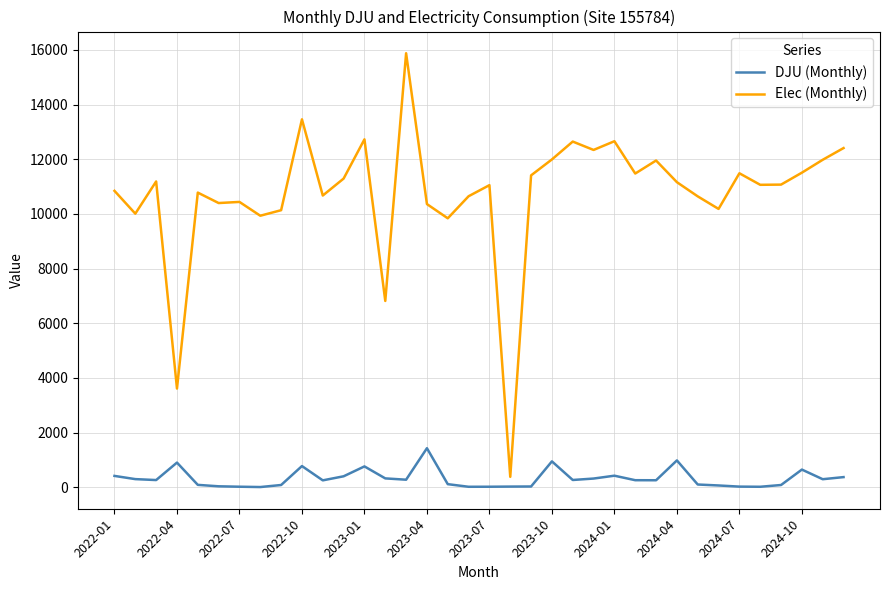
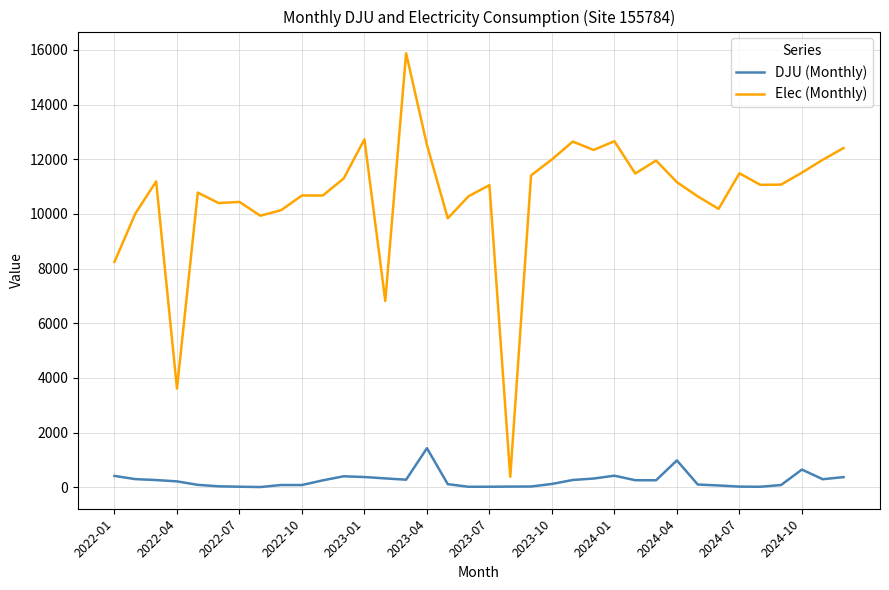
Elec (Monthly), 2022-01: 10800 -> 8200
DJU (Monthly), 2022-04: 900 -> 200
DJU (Monthly), 2022-10: 800 -> 100
Elec (Monthly), 2022-10: 13500 -> 10700
DJU (Monthly), 2023-01: 800 -> 400
Elec (Monthly), 2023-04: 10400 -> 12500
DJU (Monthly), 2023-10: 1000 -> 100
